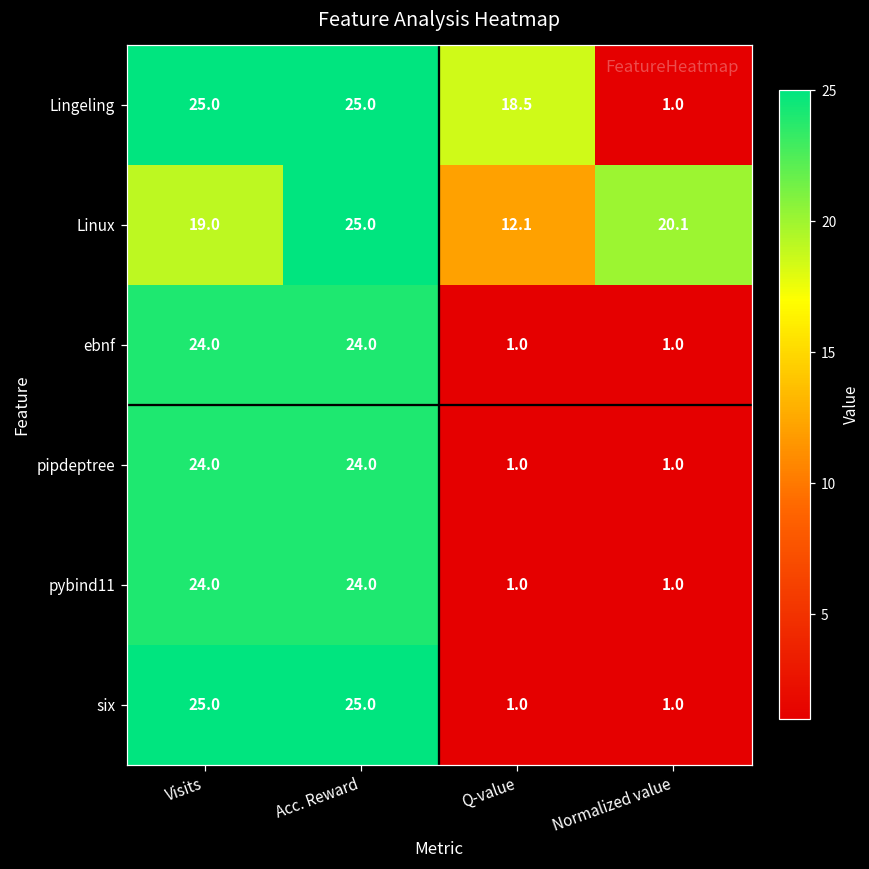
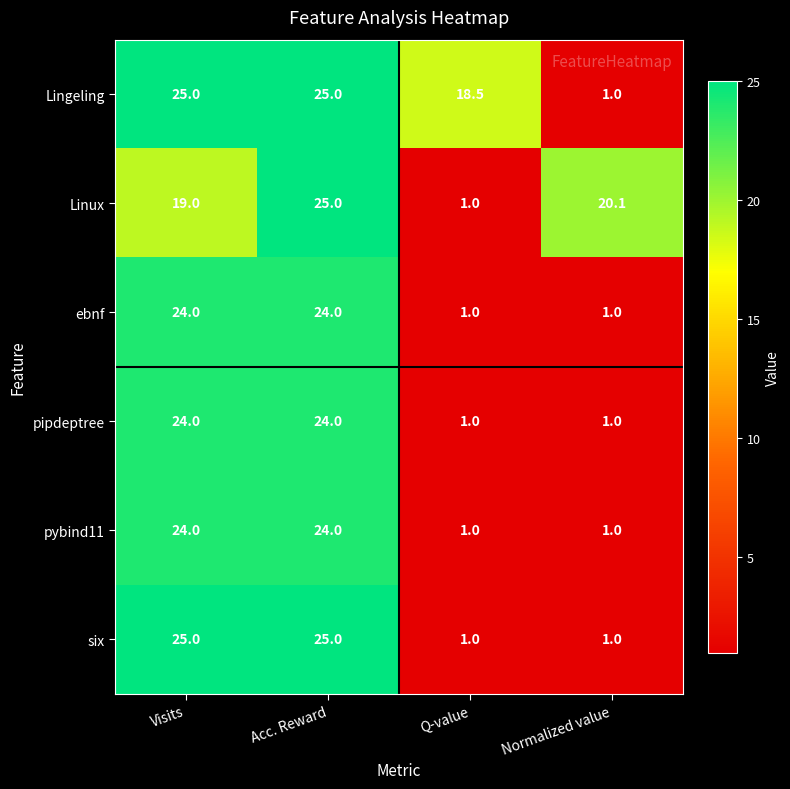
Linux, Q-value: 12.1 -> 1.0
